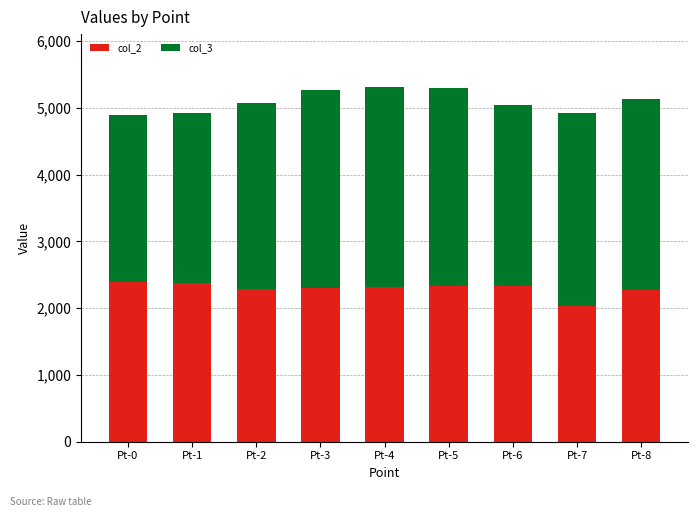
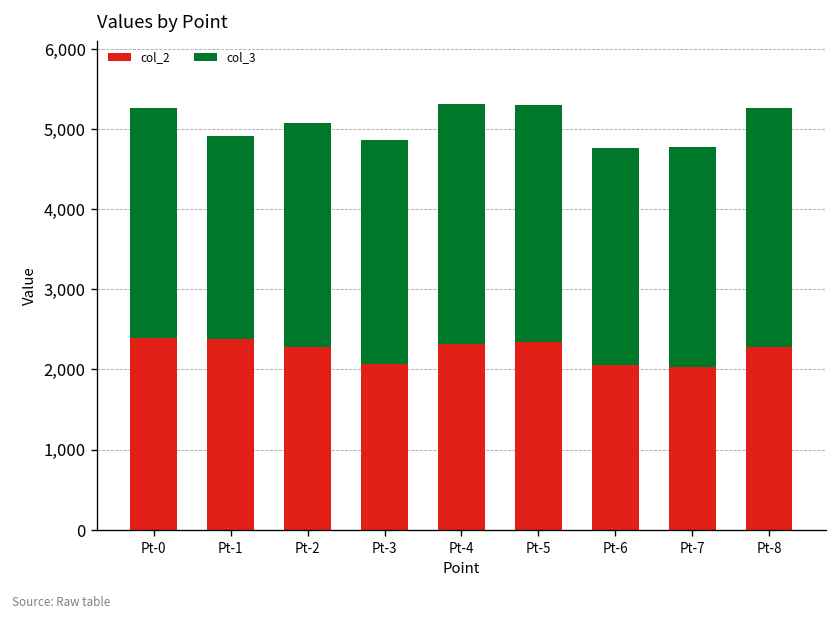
col_3, Pt-0: 2,500 -> 2,900
col_2, Pt-3: 2,300 -> 2,100
col_3, Pt-3: 3,000 -> 2,800
col_2, Pt-6: 2,300 -> 2,100
col_3, Pt-7: 2,900 -> 2,700
col_3, Pt-8: 2,900 -> 3,000
